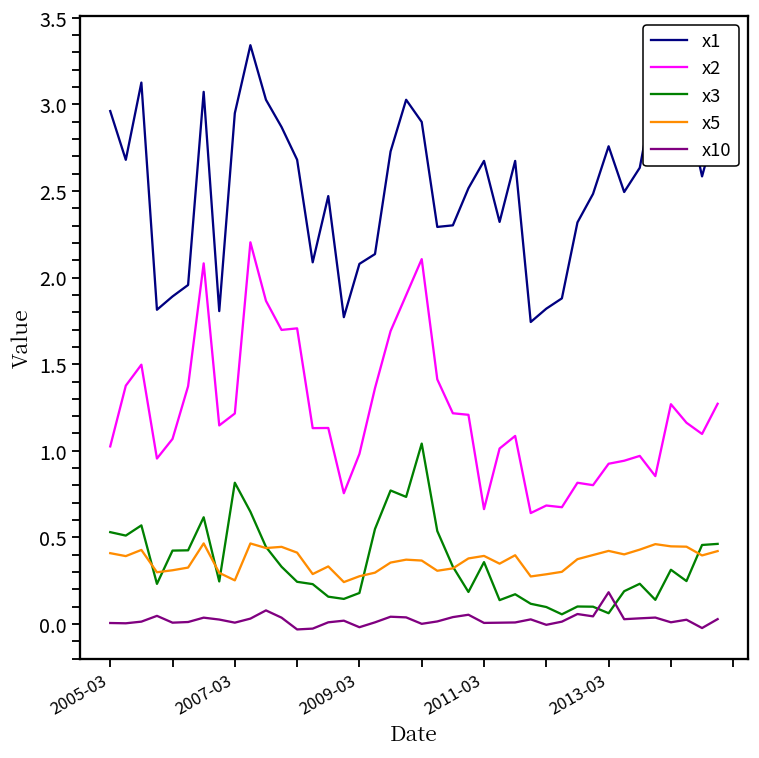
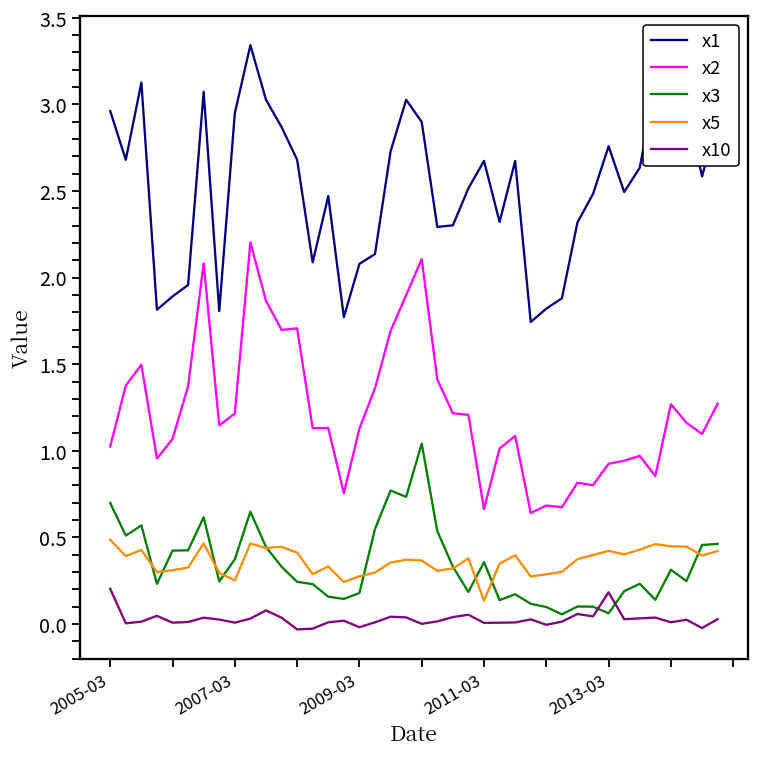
x3, 2005-03: 0.53 -> 0.70
x5, 2005-03: 0.41 -> 0.49
x10, 2005-03: 0.01 -> 0.20
x3, 2007-03: 0.82 -> 0.37
x2, 2009-03: 0.98 -> 1.13
x5, 2011-03: 0.39 -> 0.13
